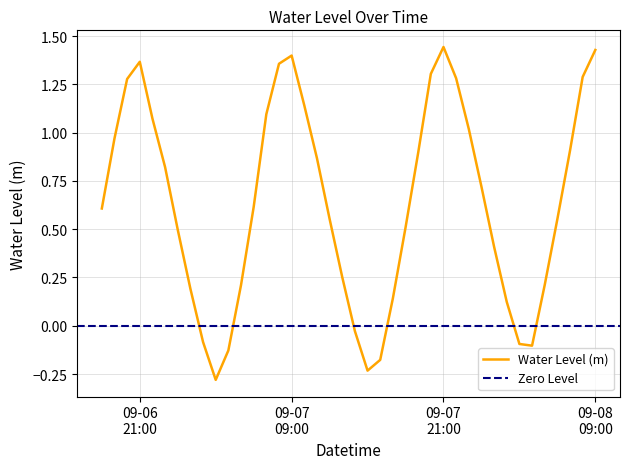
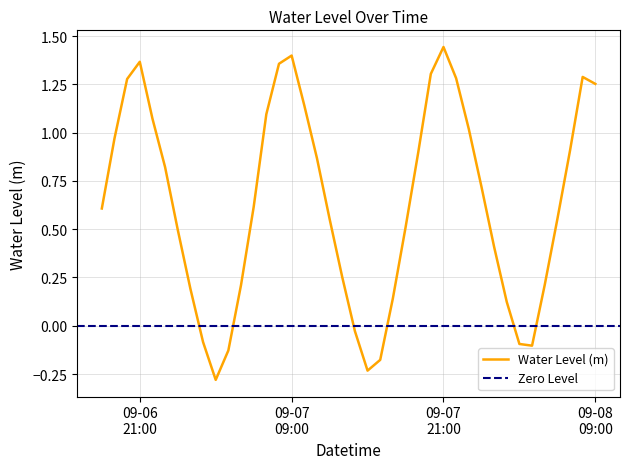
09-08 09:00: 1.43 -> 1.25
